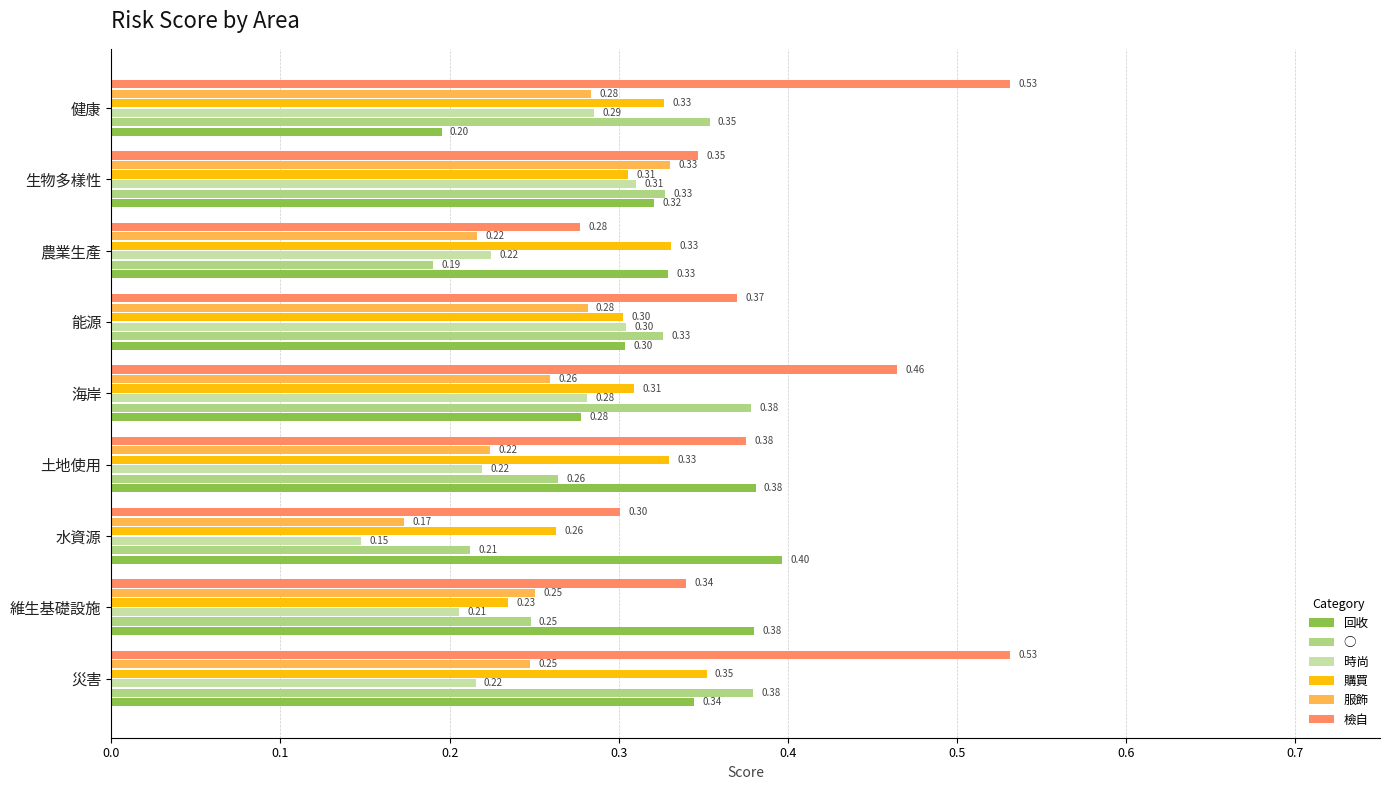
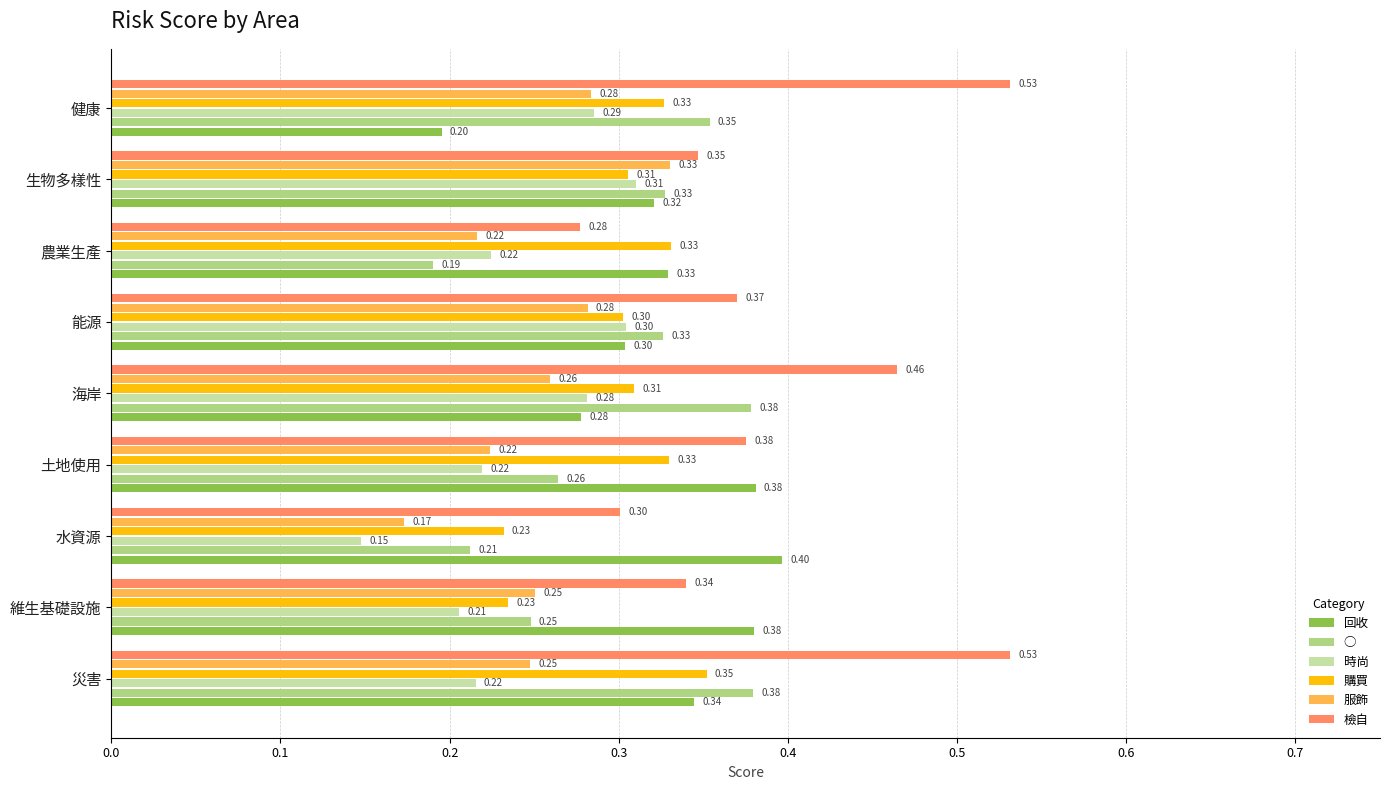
購買, 水資源: 0.26 -> 0.23
